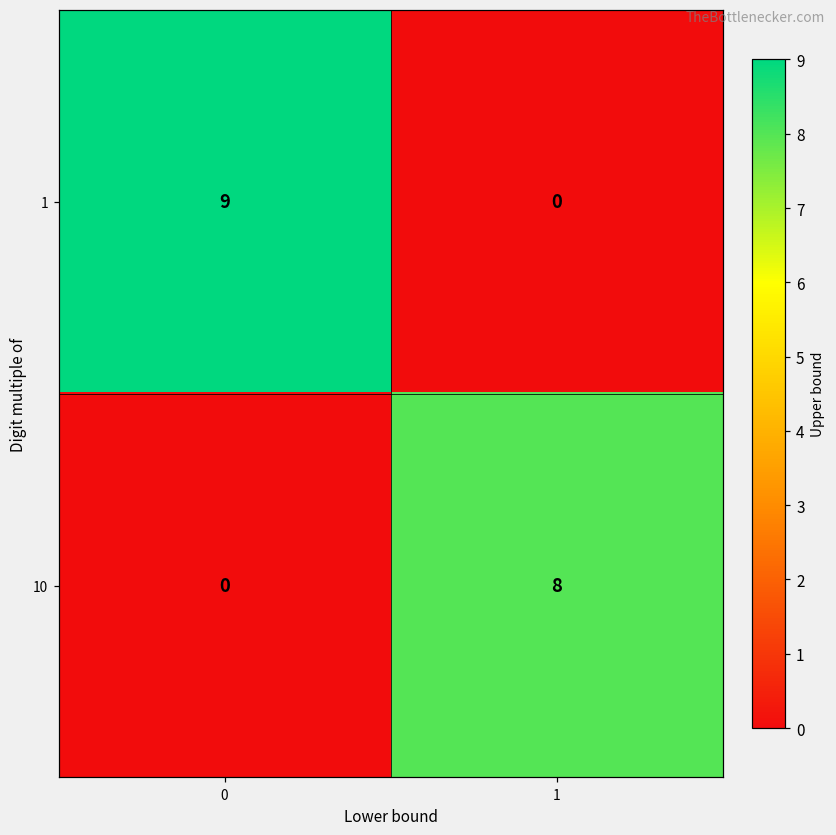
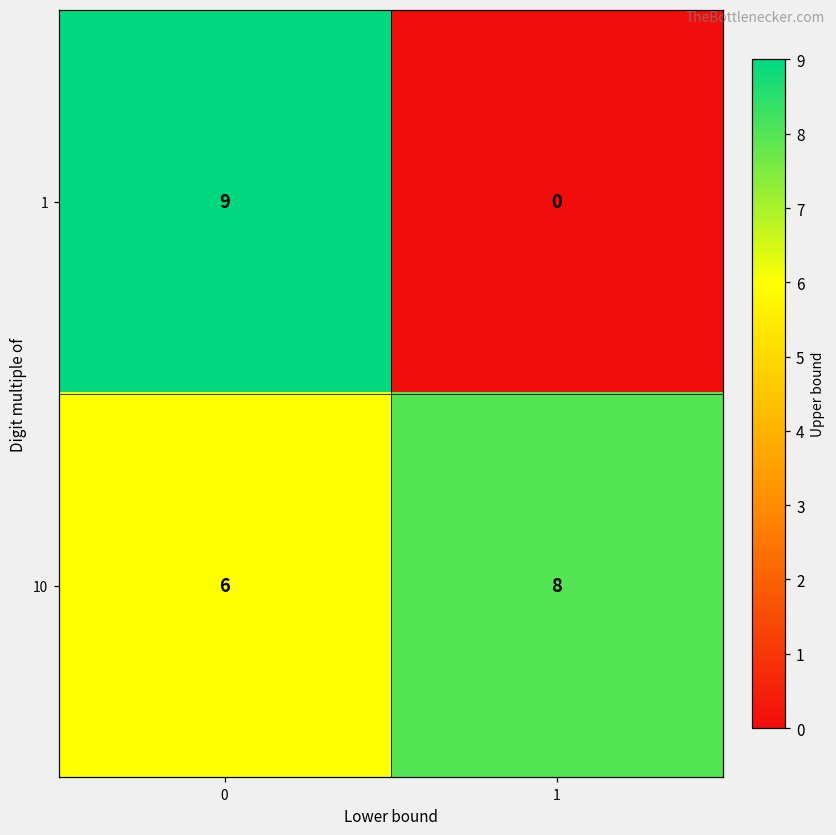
10, 0: 0 -> 6
